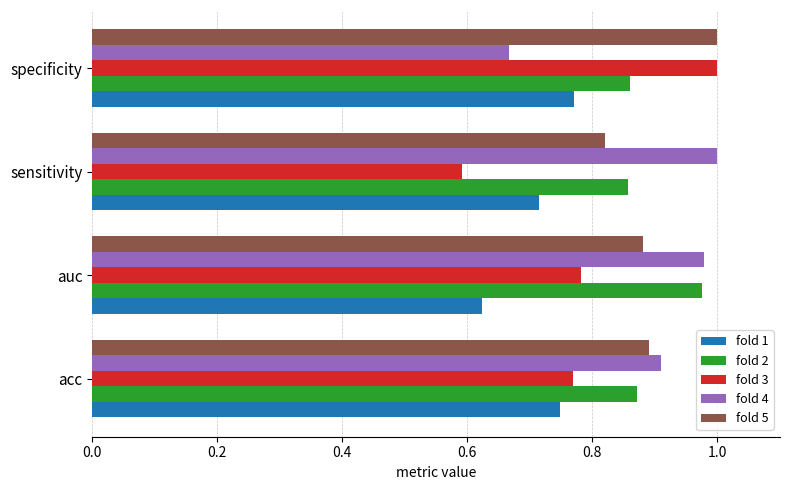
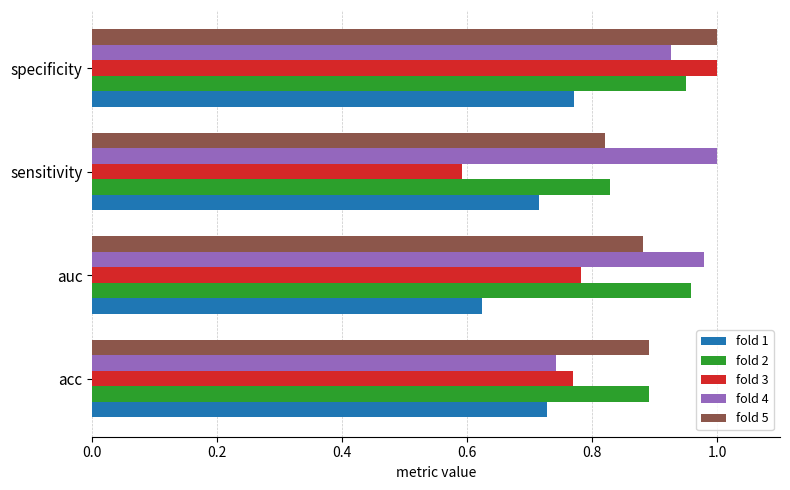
fold 4, specificity: 0.67 -> 0.93
fold 2, specificity: 0.86 -> 0.95
fold 2, sensitivity: 0.86 -> 0.83
fold 2, auc: 0.98 -> 0.96
fold 4, acc: 0.91 -> 0.74
fold 2, acc: 0.87 -> 0.89
fold 1, acc: 0.75 -> 0.73
